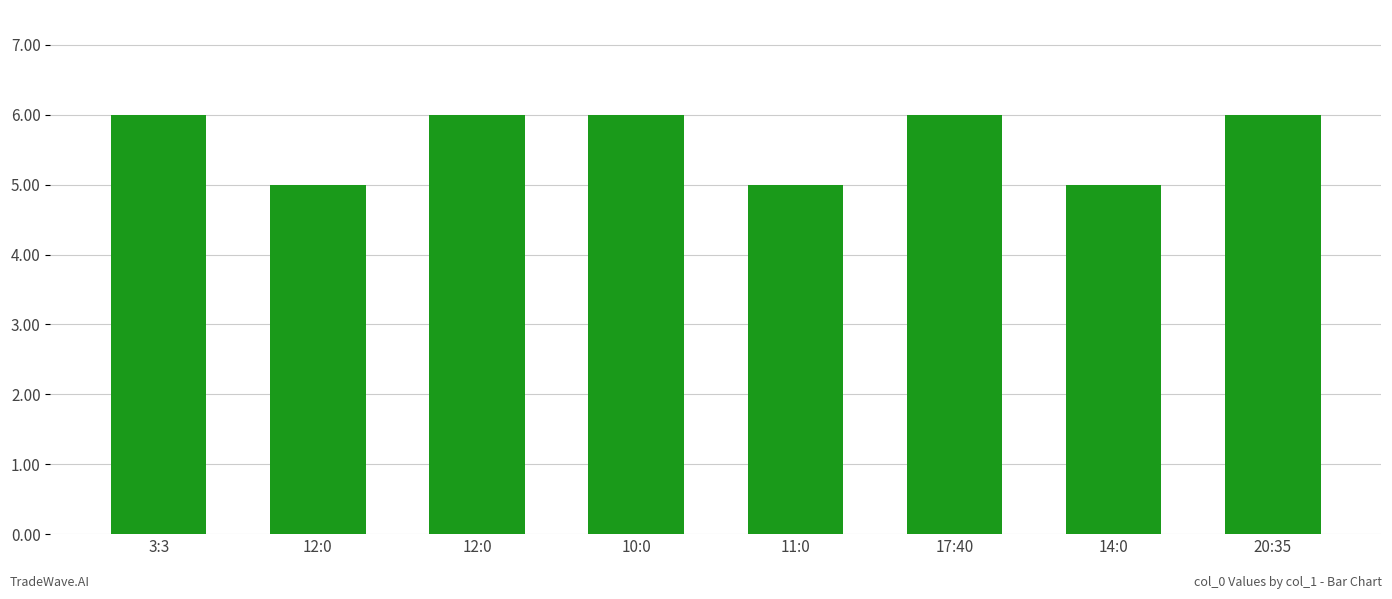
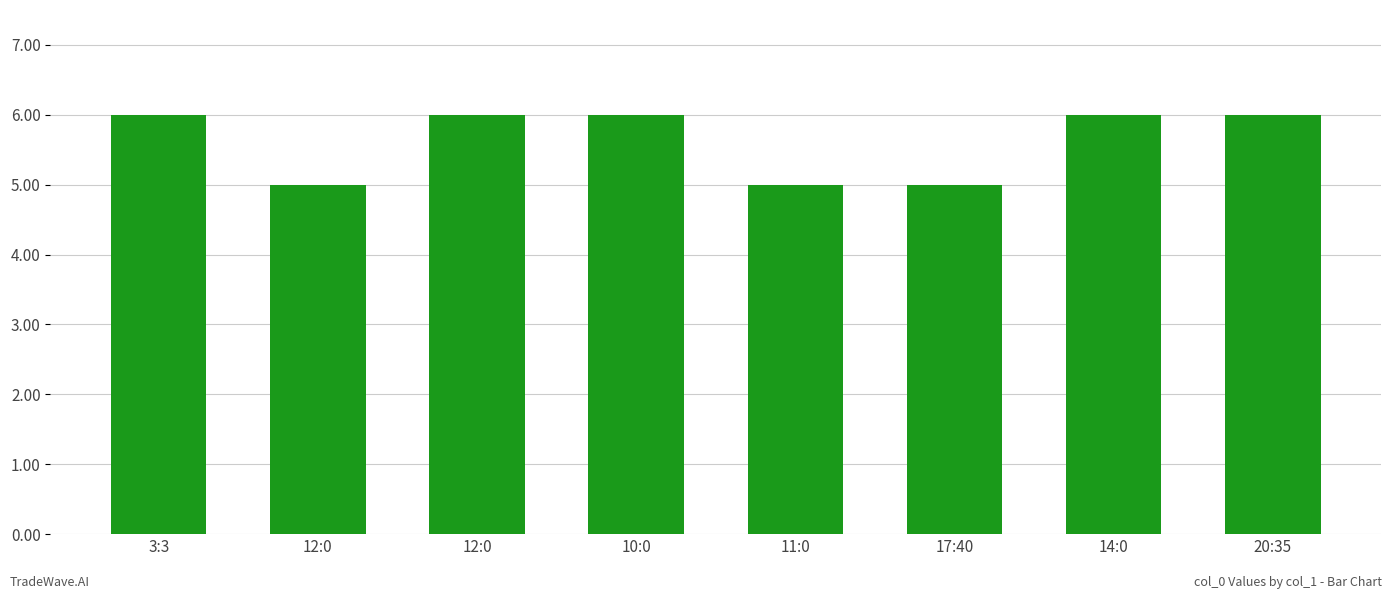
17:40: 6 -> 5
14:0: 5 -> 6
